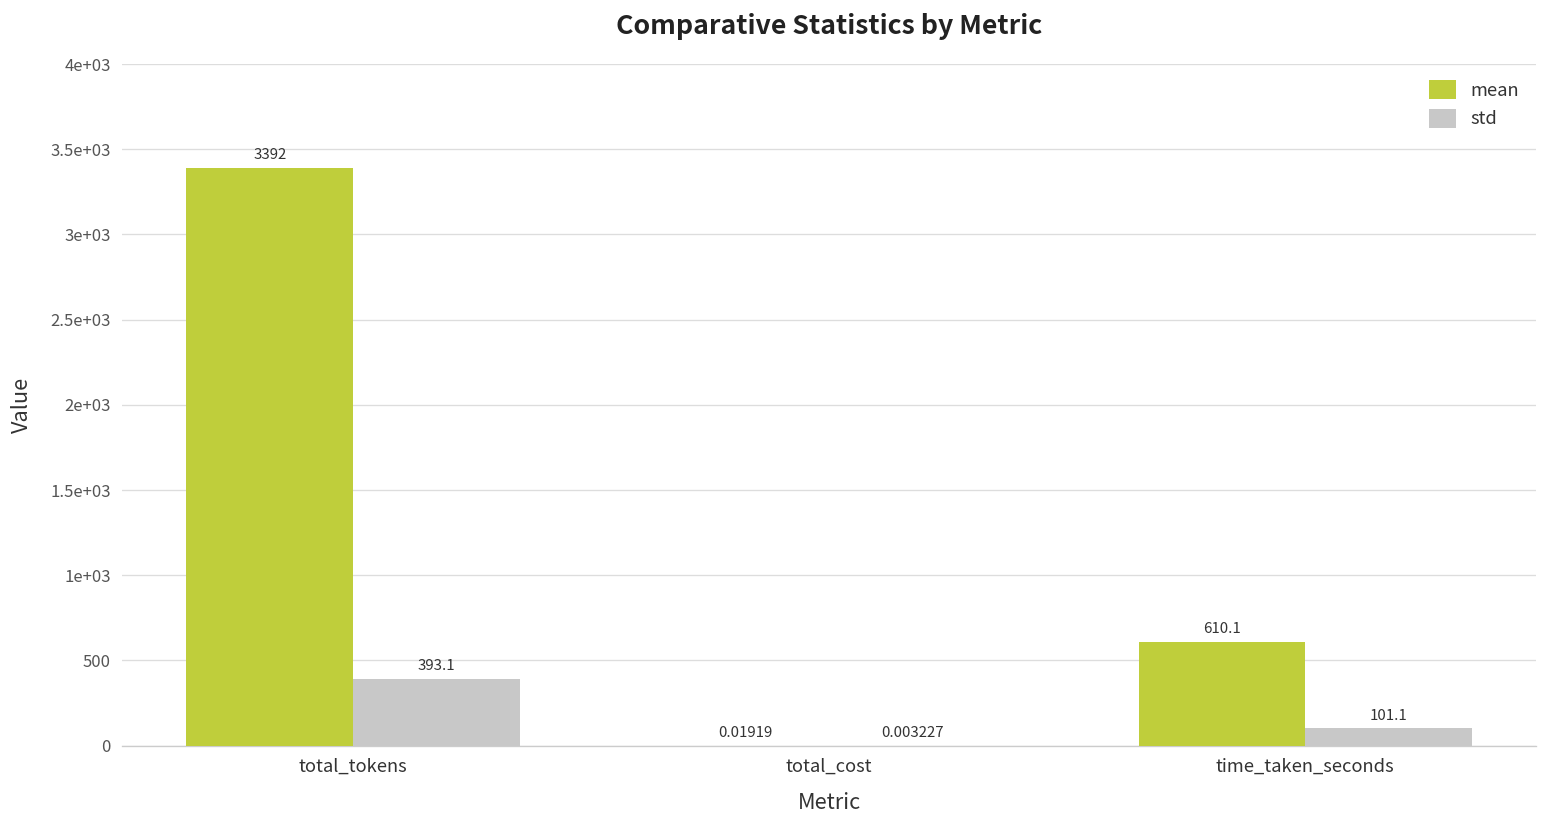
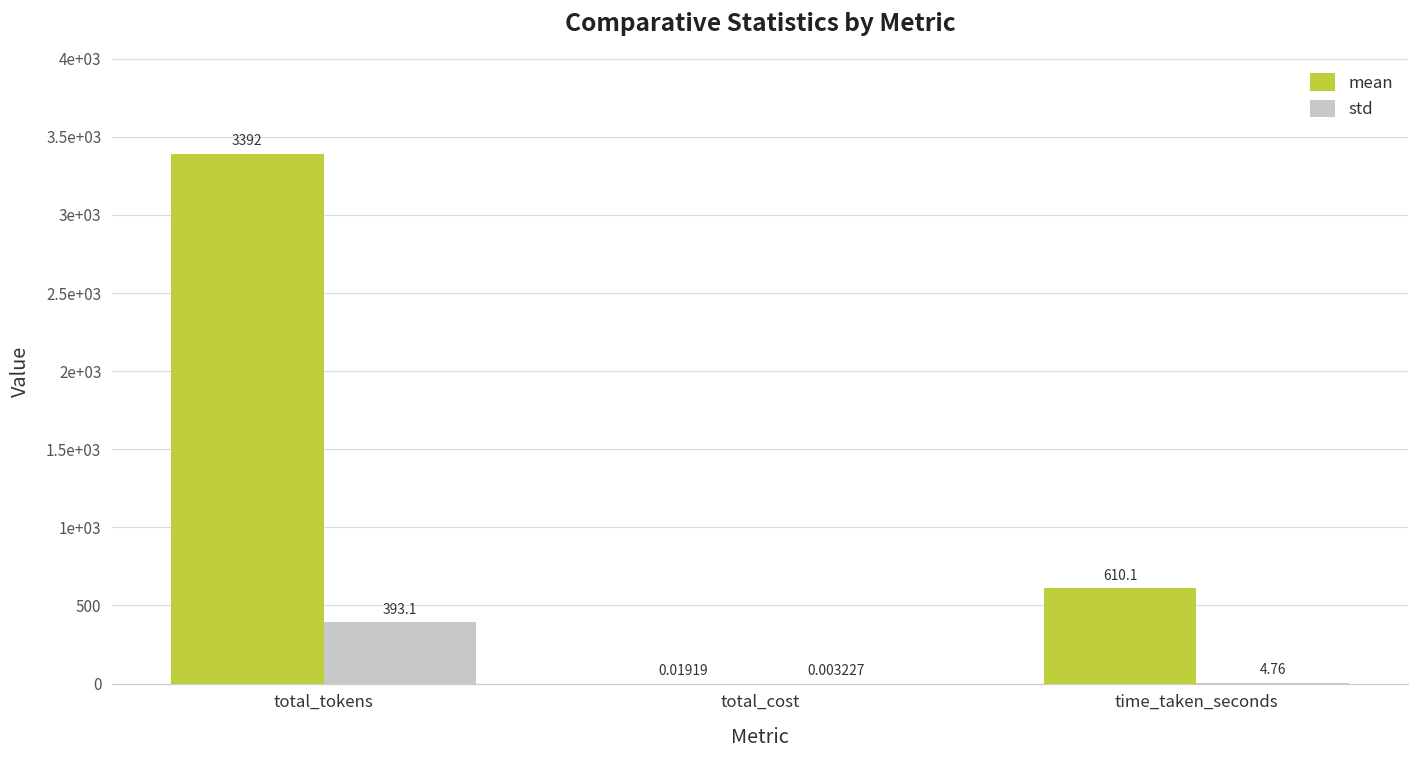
std, time_taken_seconds: 101.1 -> 4.76
